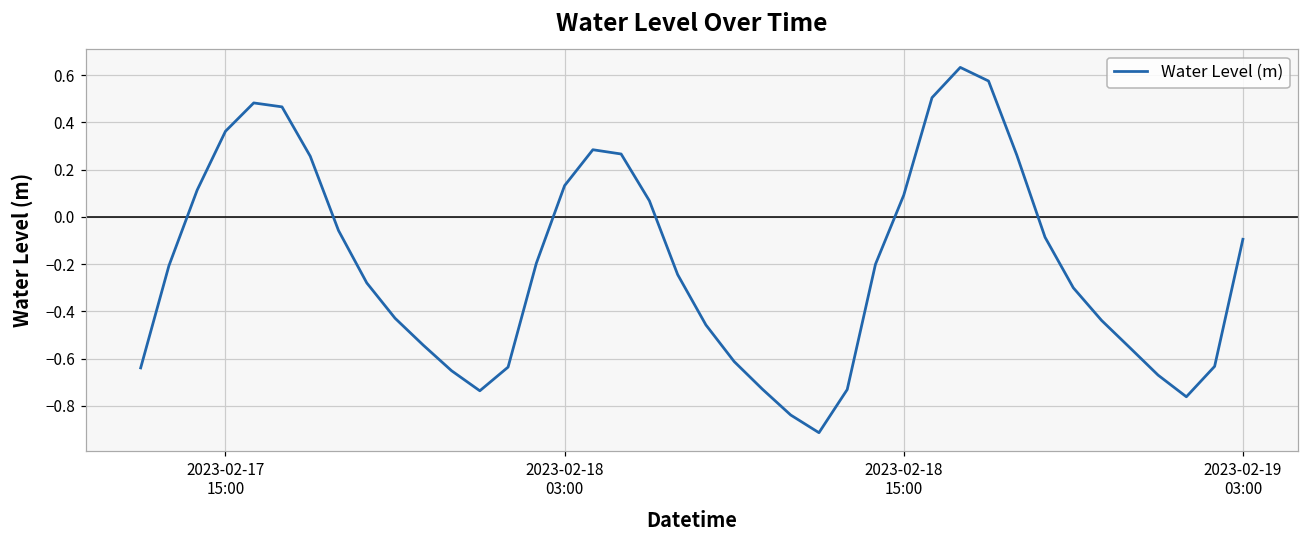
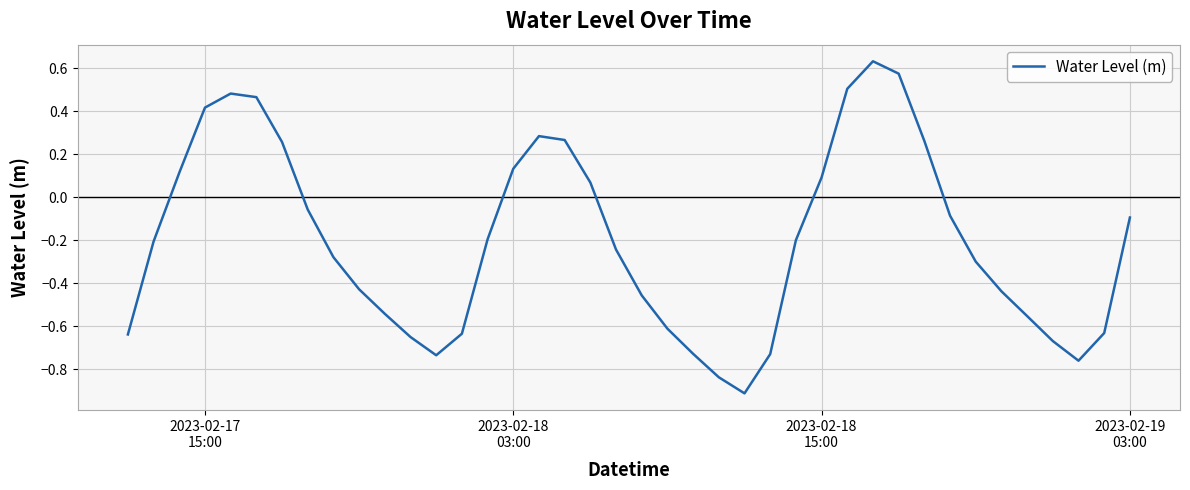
2023-02-17 15:00: 0.36 -> 0.42
